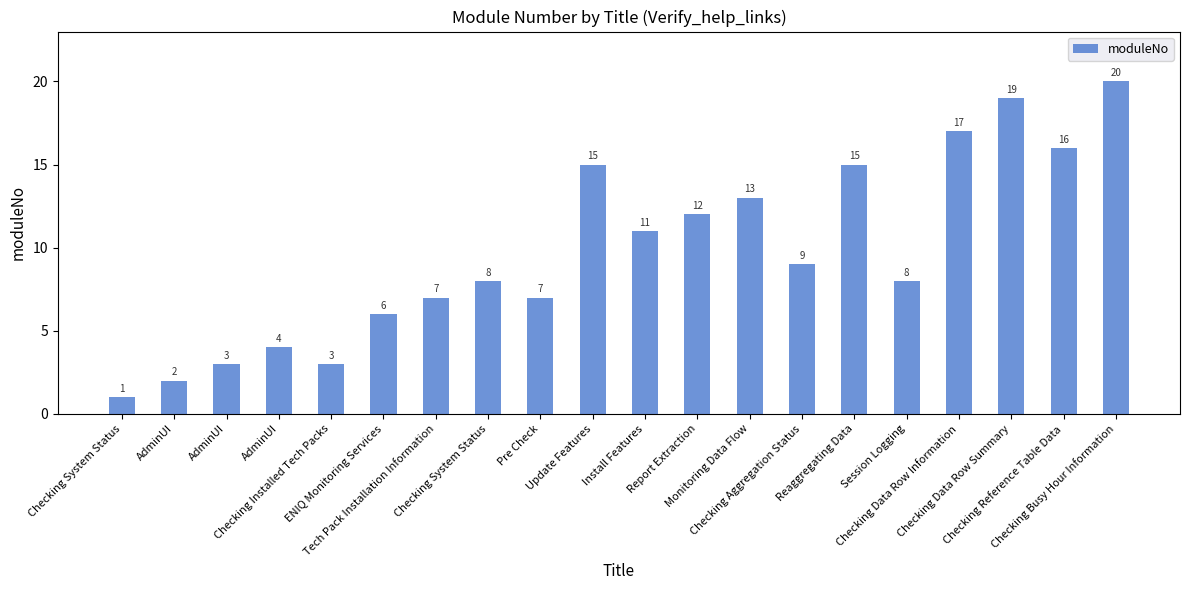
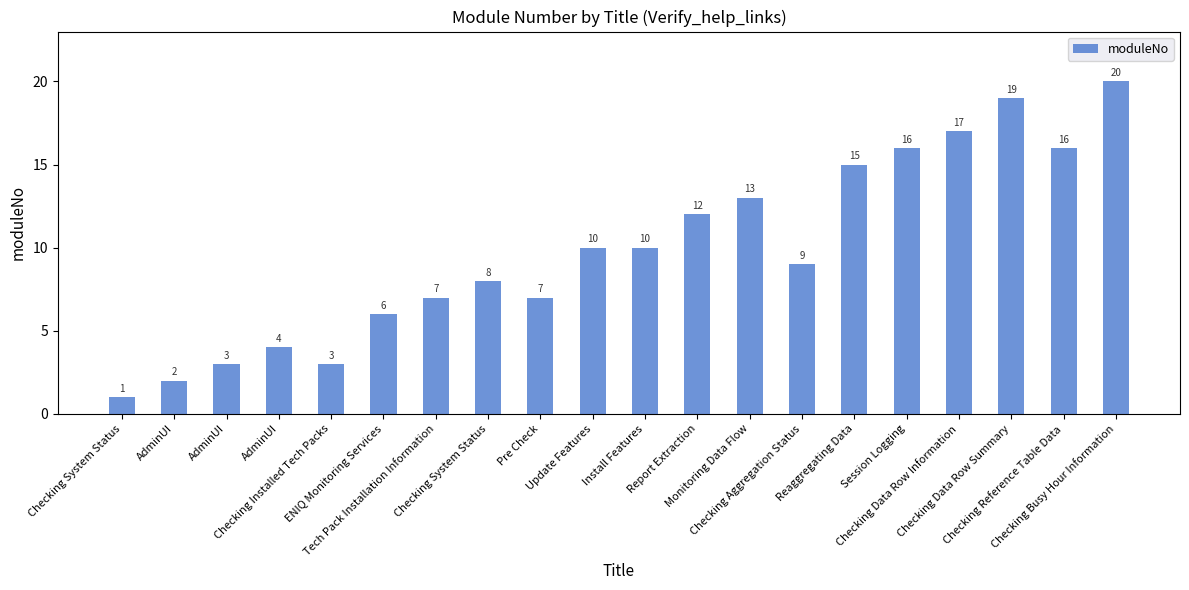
Update Features: 15 -> 10
Install Features: 11 -> 10
Session Logging: 8 -> 16
